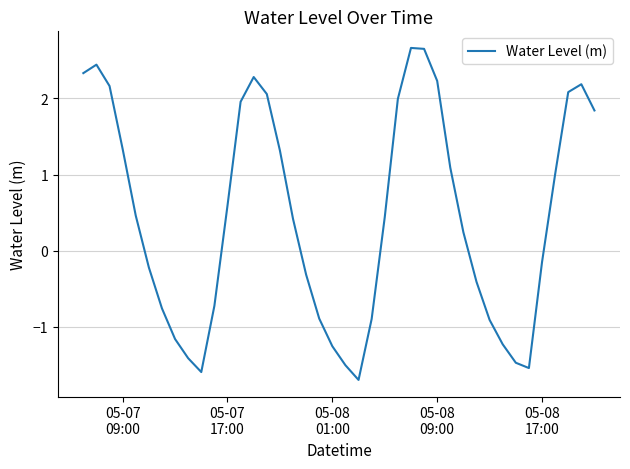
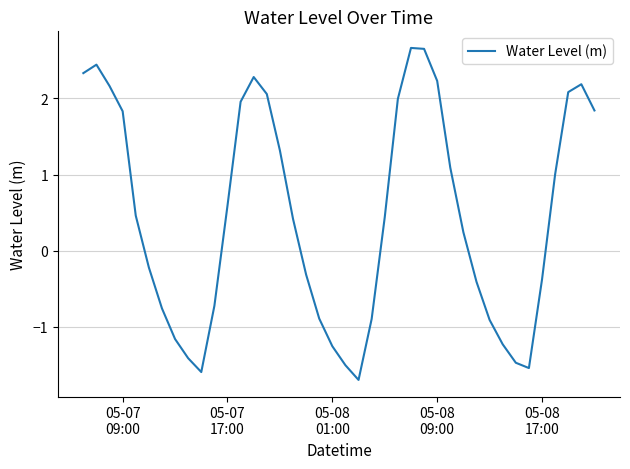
05-07 09:00: 1.3 -> 1.8
05-08 17:00: -0.2 -> -0.4
